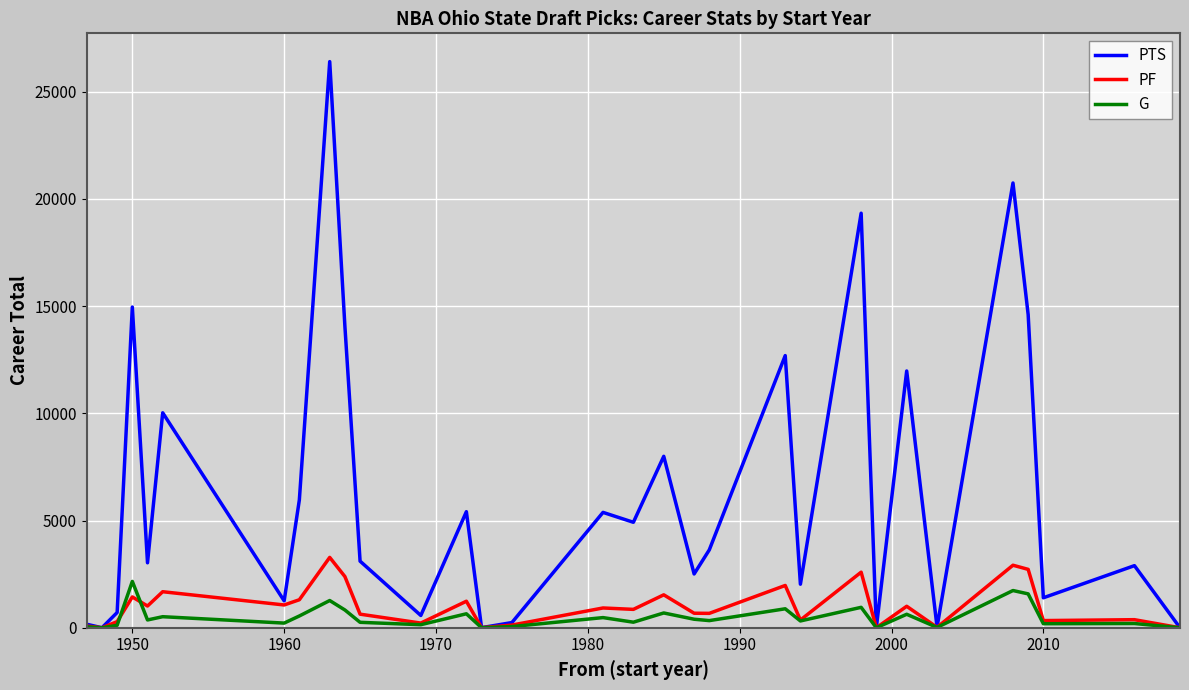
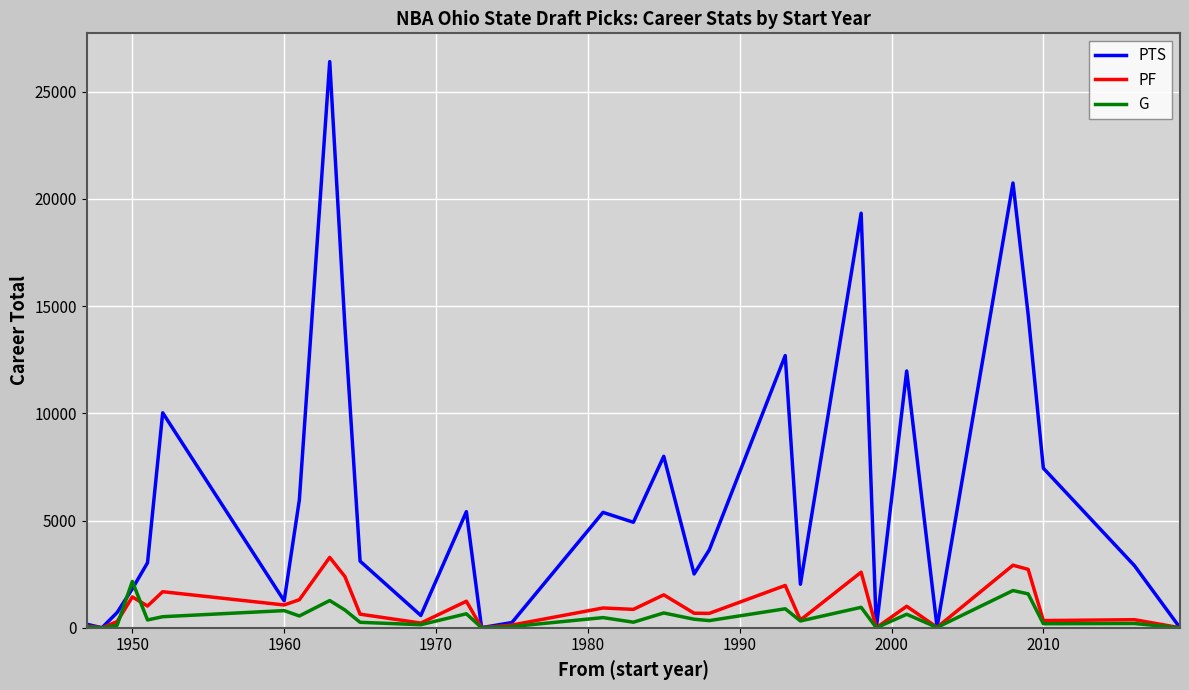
PTS, 1950: 15000 -> 1800
G, 1960: 200 -> 800
PTS, 2010: 1400 -> 7400
